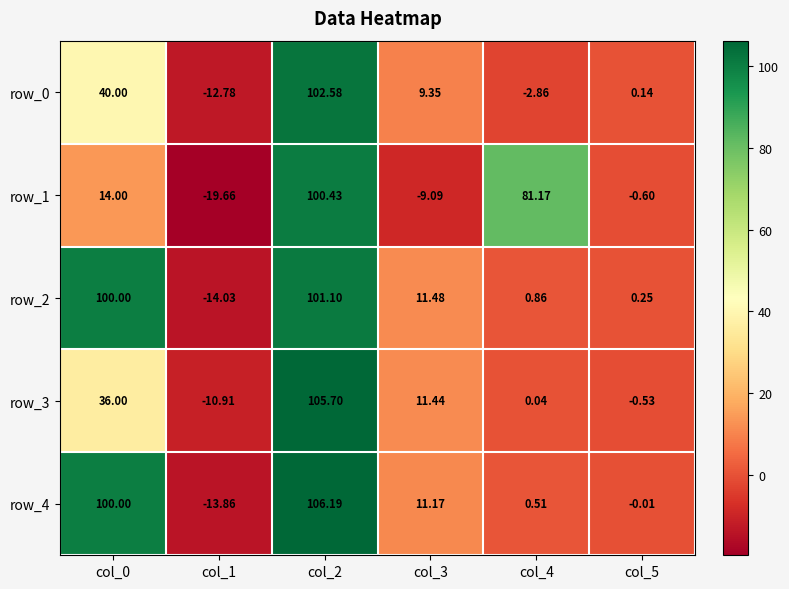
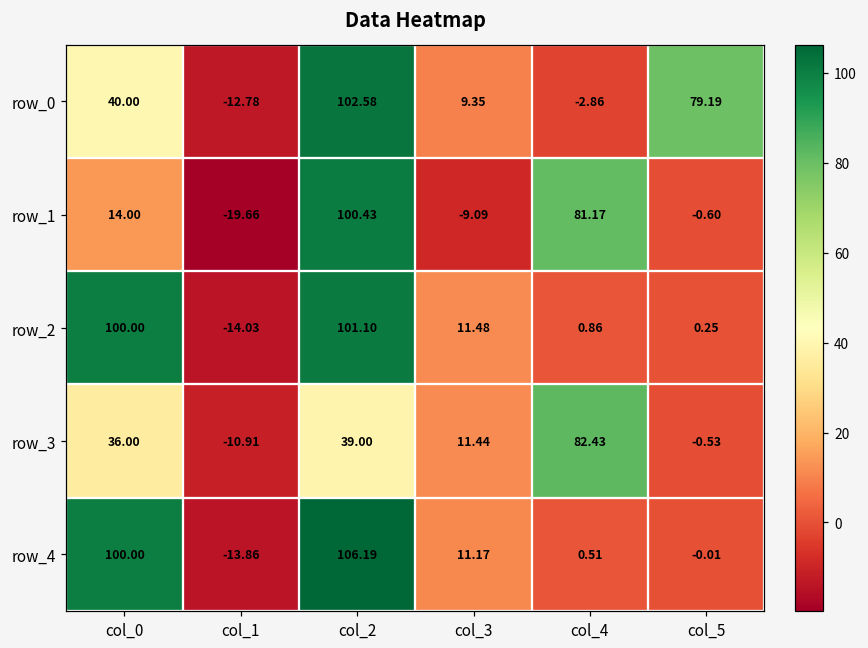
row_0, col_5: 0.14 -> 79.19
row_3, col_2: 105.70 -> 39.00
row_3, col_4: 0.04 -> 82.43
